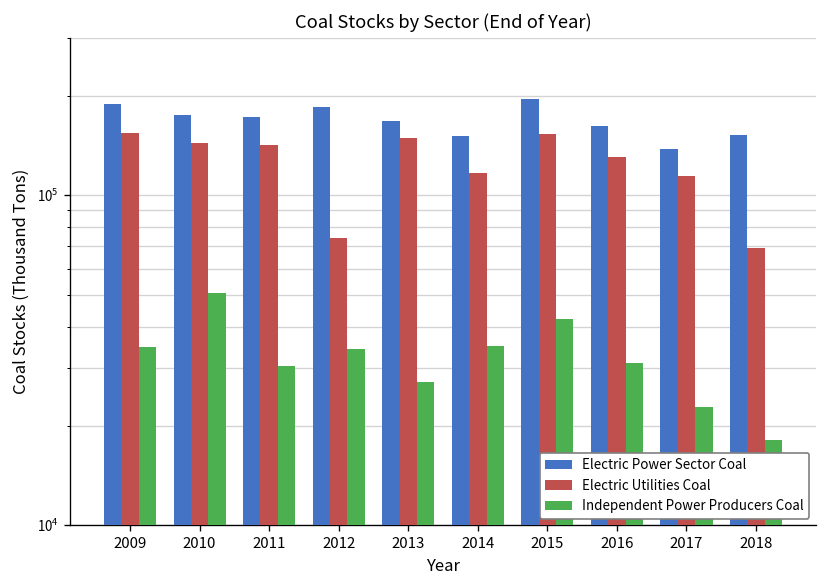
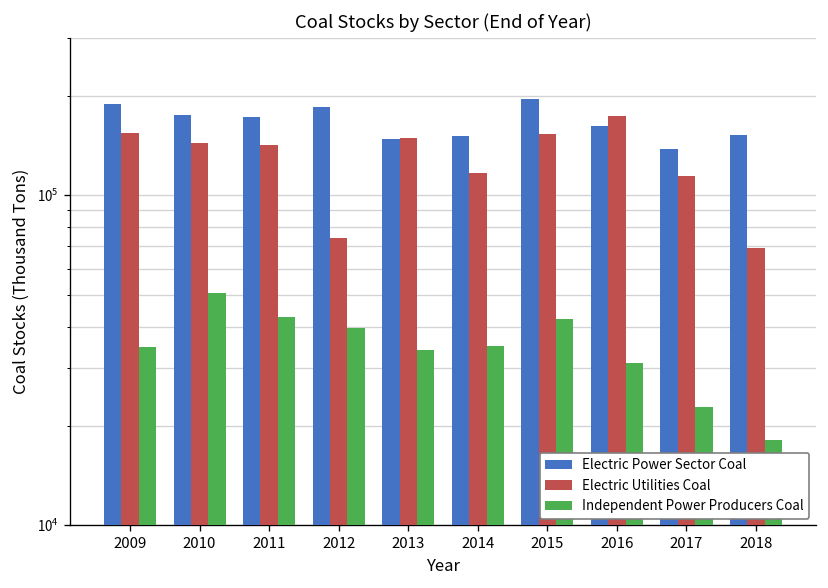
Independent Power Producers Coal, 2011: 30000 -> 43000
Independent Power Producers Coal, 2012: 34000 -> 40000
Electric Power Sector Coal, 2013: 170000 -> 150000
Independent Power Producers Coal, 2013: 27000 -> 34000
Electric Utilities Coal, 2016: 130000 -> 170000
